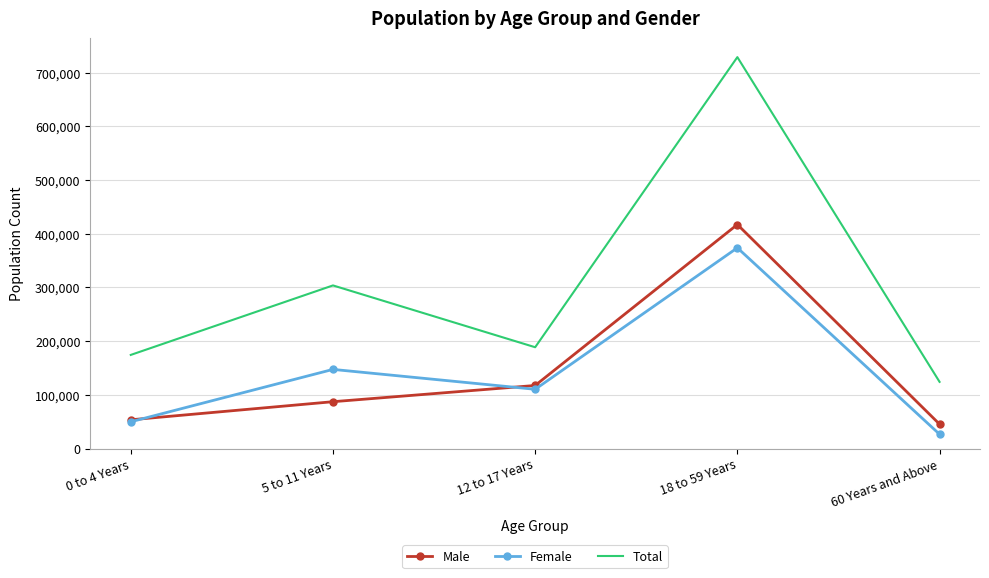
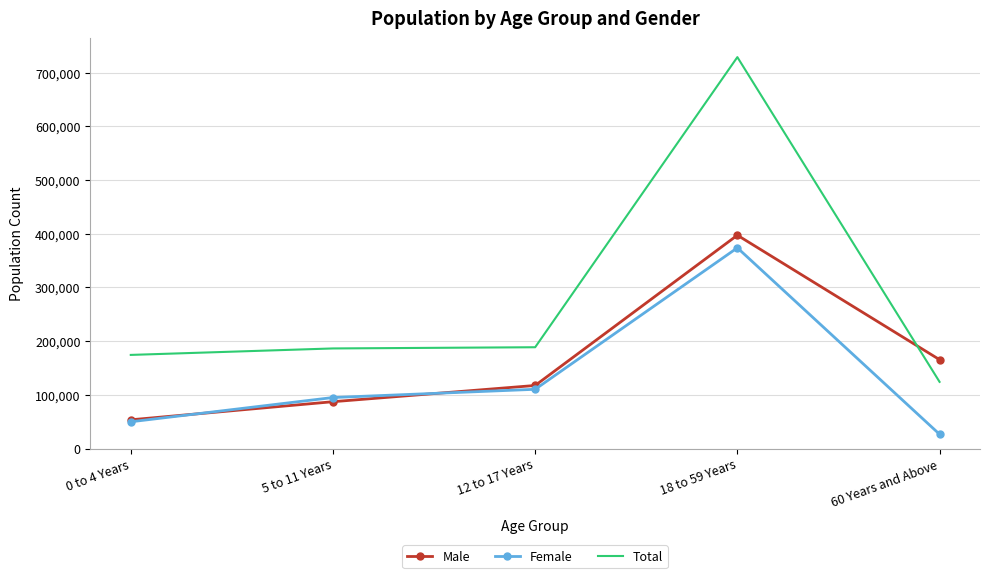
Female, 5 to 11 Years: 150,000 -> 90,000
Total, 5 to 11 Years: 300,000 -> 190,000
Male, 18 to 59 Years: 420,000 -> 400,000
Male, 60 Years and Above: 50,000 -> 170,000
